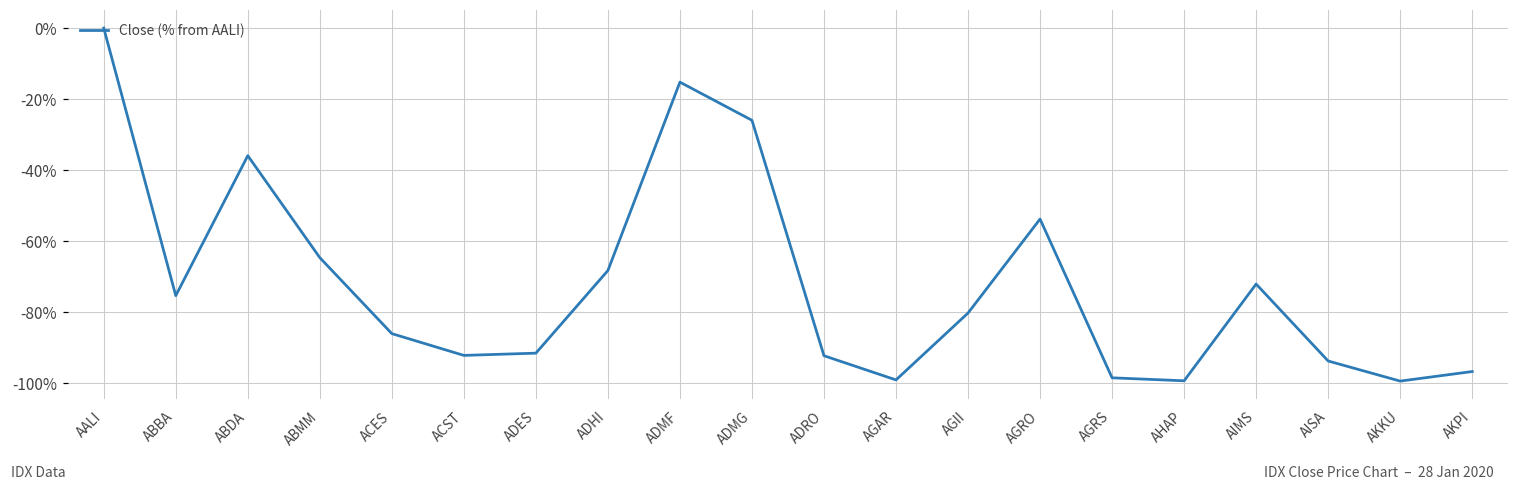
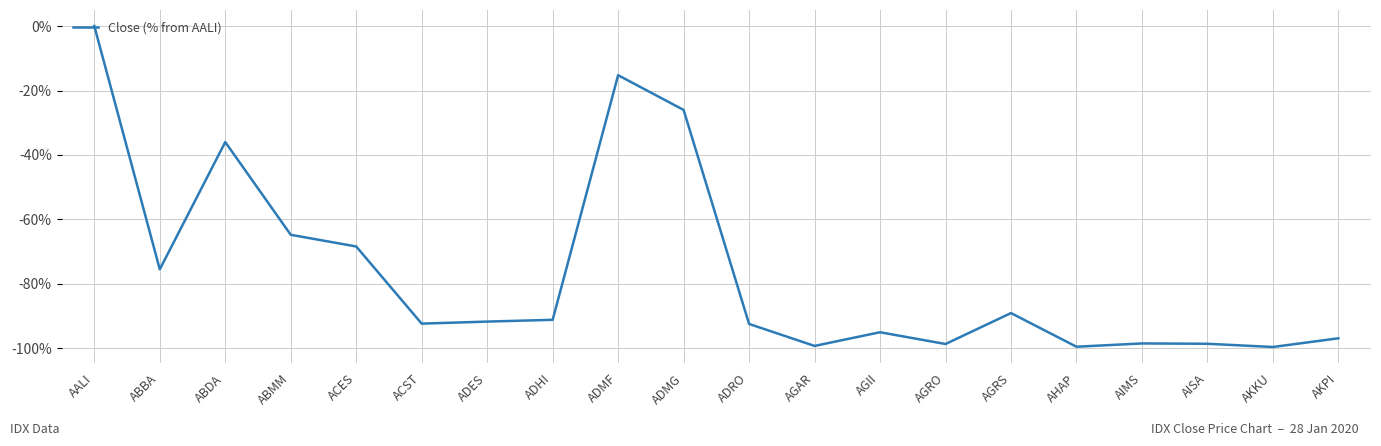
ACES: -86% -> -68%
ADHI: -68% -> -91%
AGII: -80% -> -95%
AGRO: -54% -> -99%
AGRS: -99% -> -89%
AIMS: -72% -> -98%
AISA: -94% -> -99%
